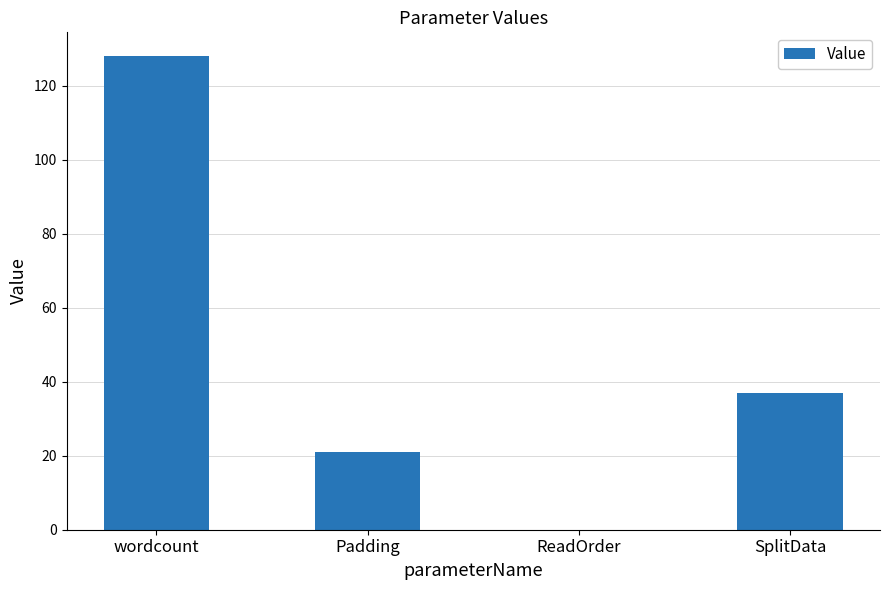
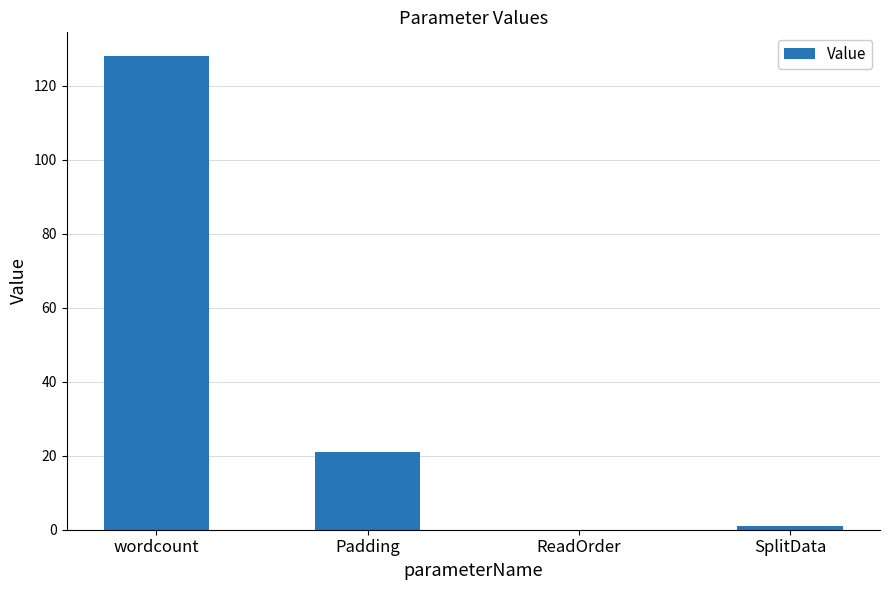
SplitData: 37 -> 1
